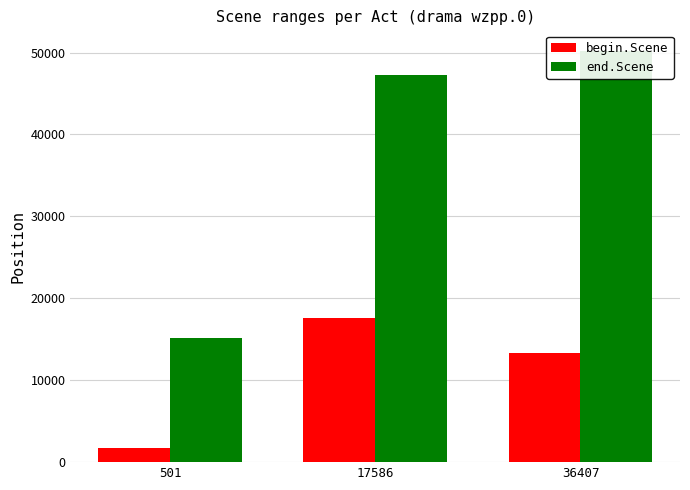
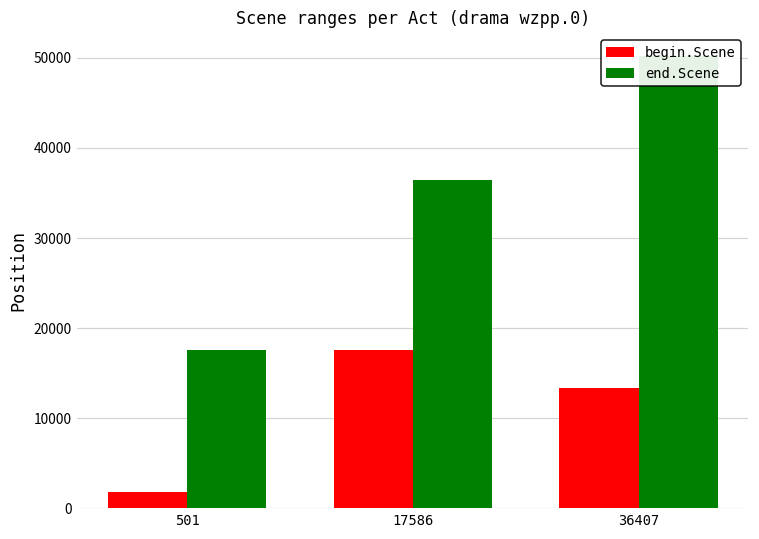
end.Scene, 501: 15000 -> 18000
end.Scene, 17586: 47000 -> 36000
